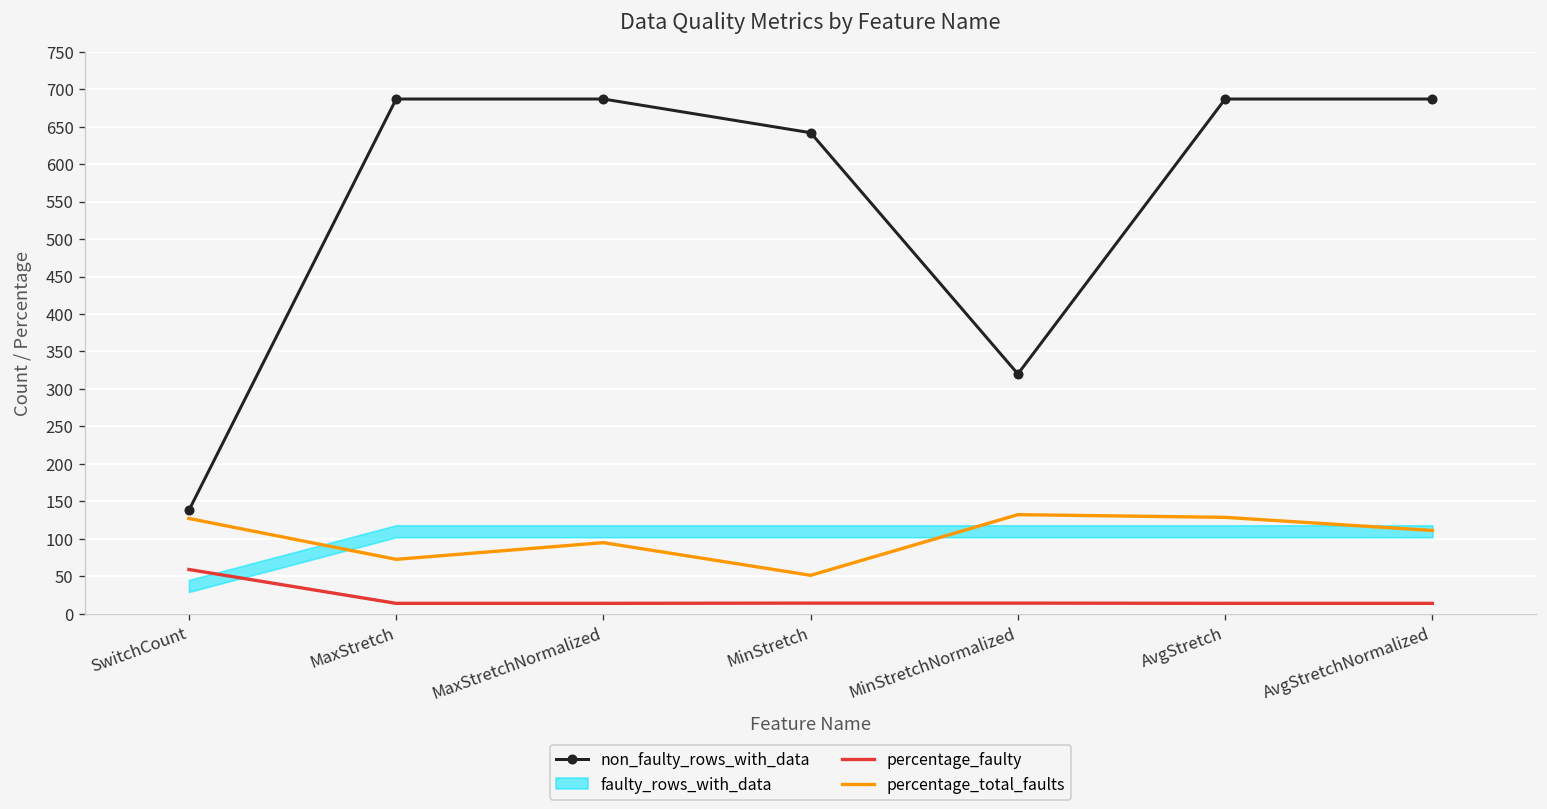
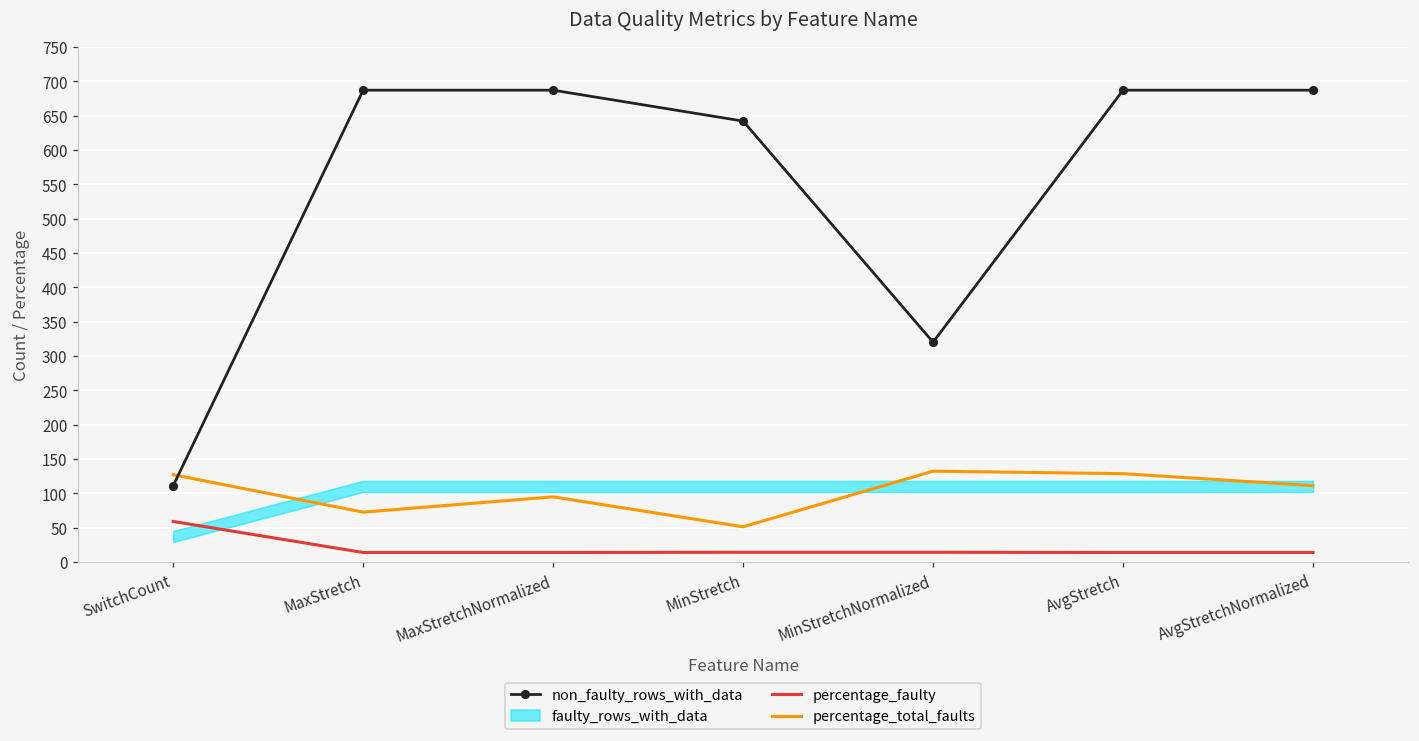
non_faulty_rows_with_data, SwitchCount: 140 -> 110
